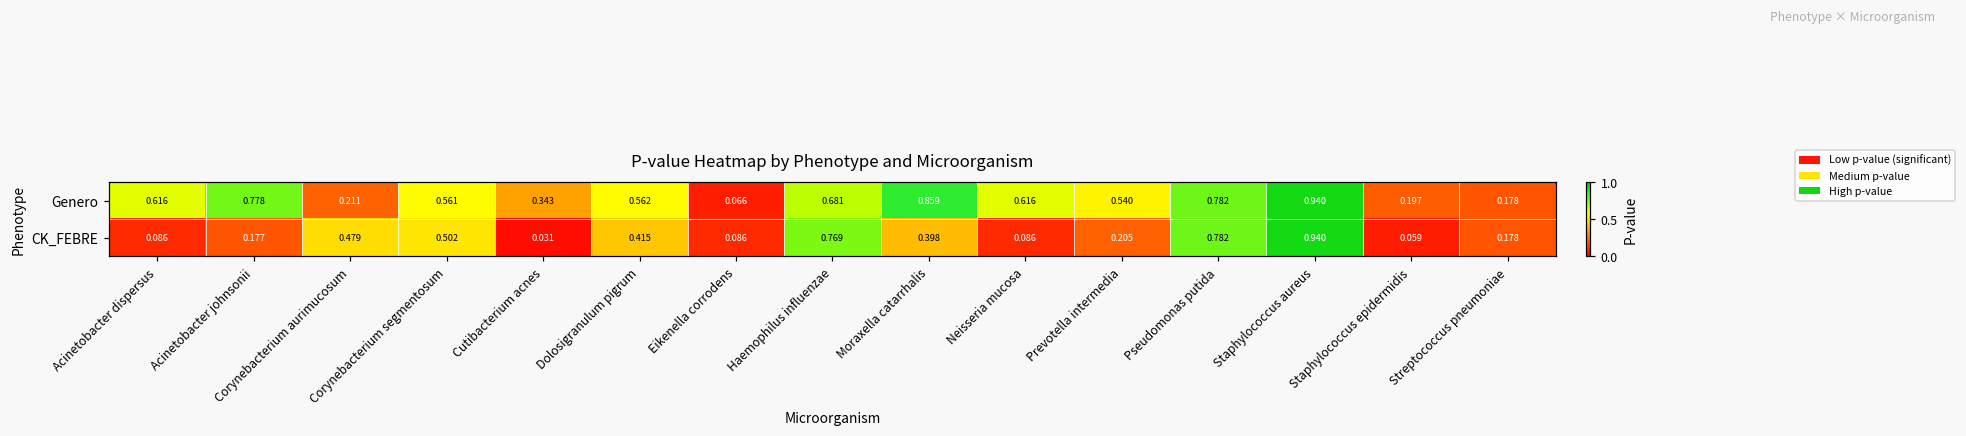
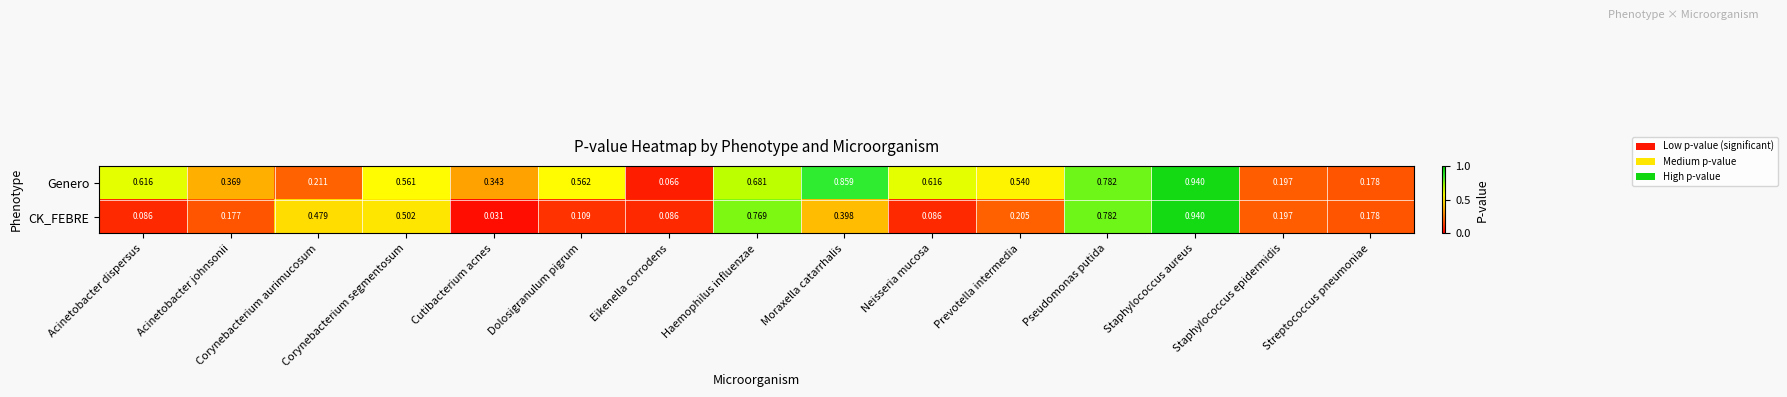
Genero, Acinetobacter johnsonii: 0.778 -> 0.369
CK_FEBRE, Dolosigranulum pigrum: 0.415 -> 0.109
CK_FEBRE, Staphylococcus epidermidis: 0.059 -> 0.197
